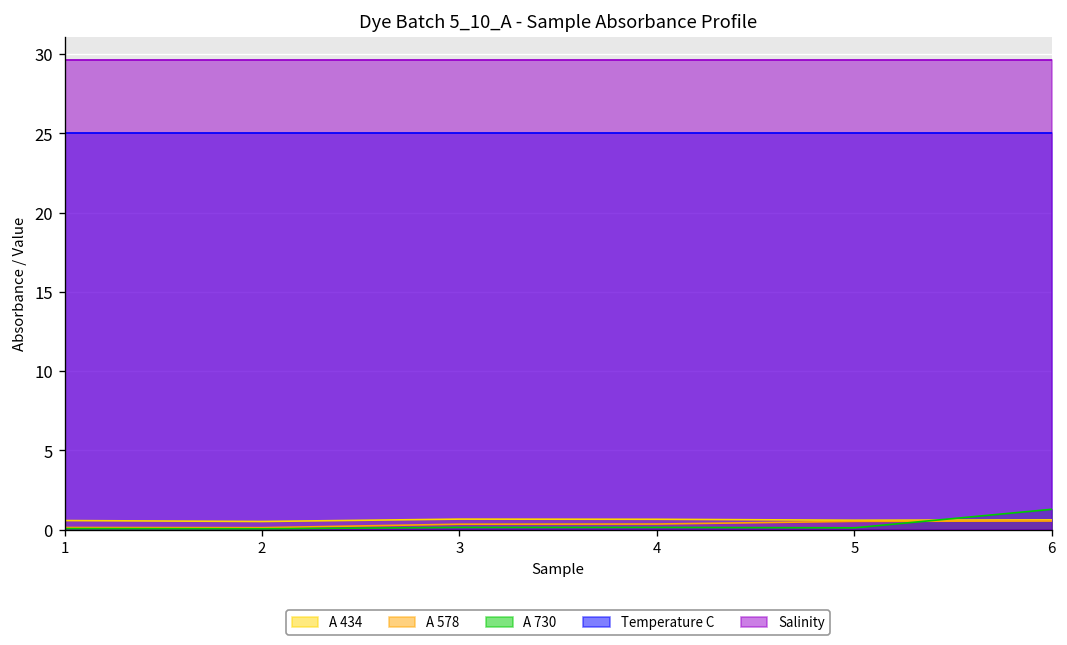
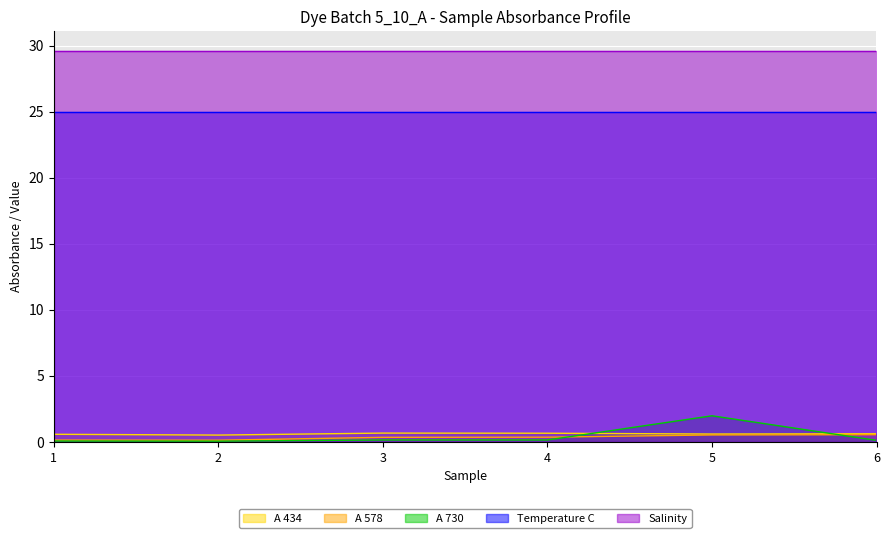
A 730, 5: 0.1 -> 2.0
A 730, 6: 1.3 -> 0.1
